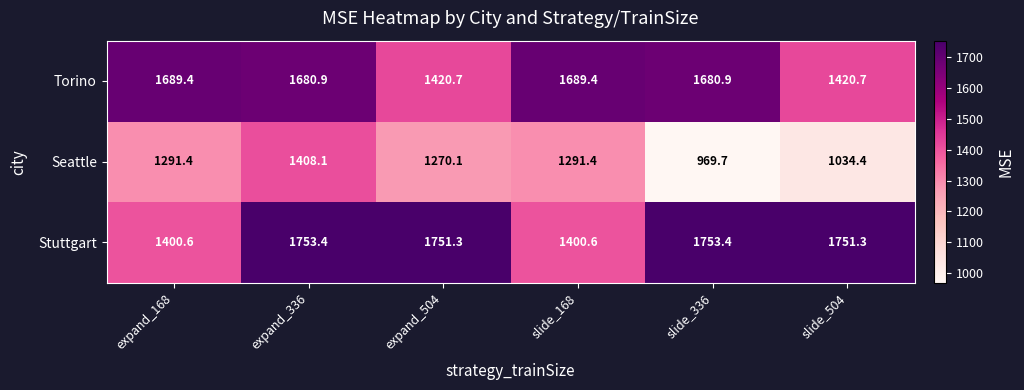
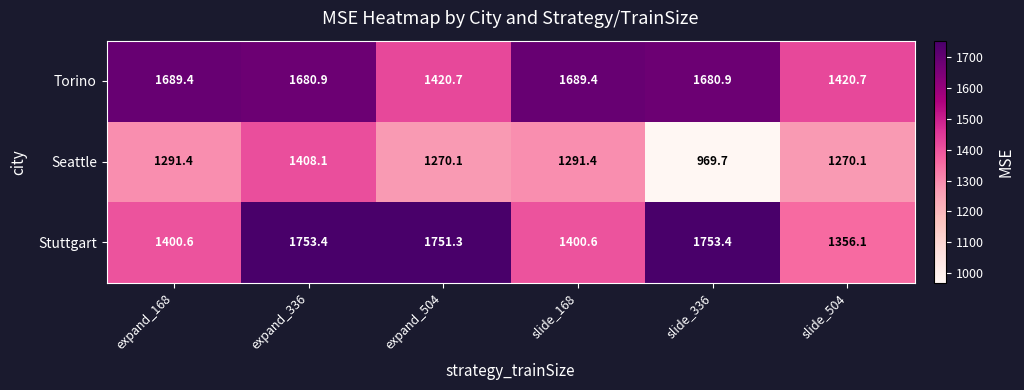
Seattle, slide_504: 1034.4 -> 1270.1
Stuttgart, slide_504: 1751.3 -> 1356.1
